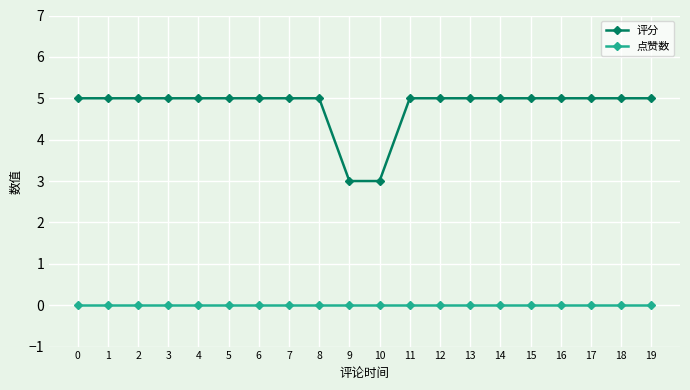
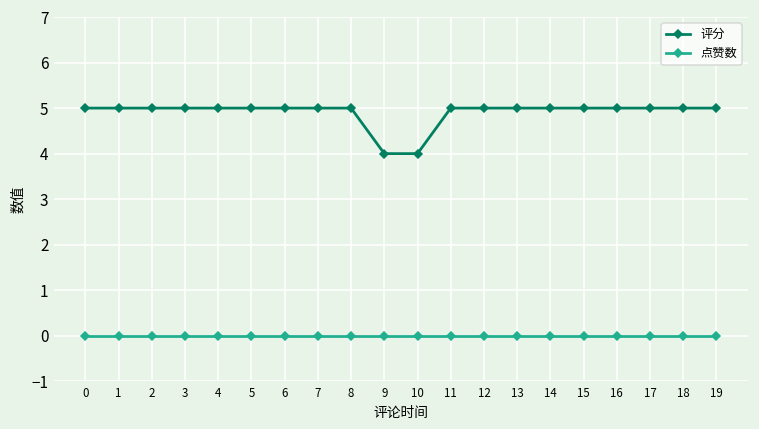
评分, 9: 3 -> 4
评分, 10: 3 -> 4
